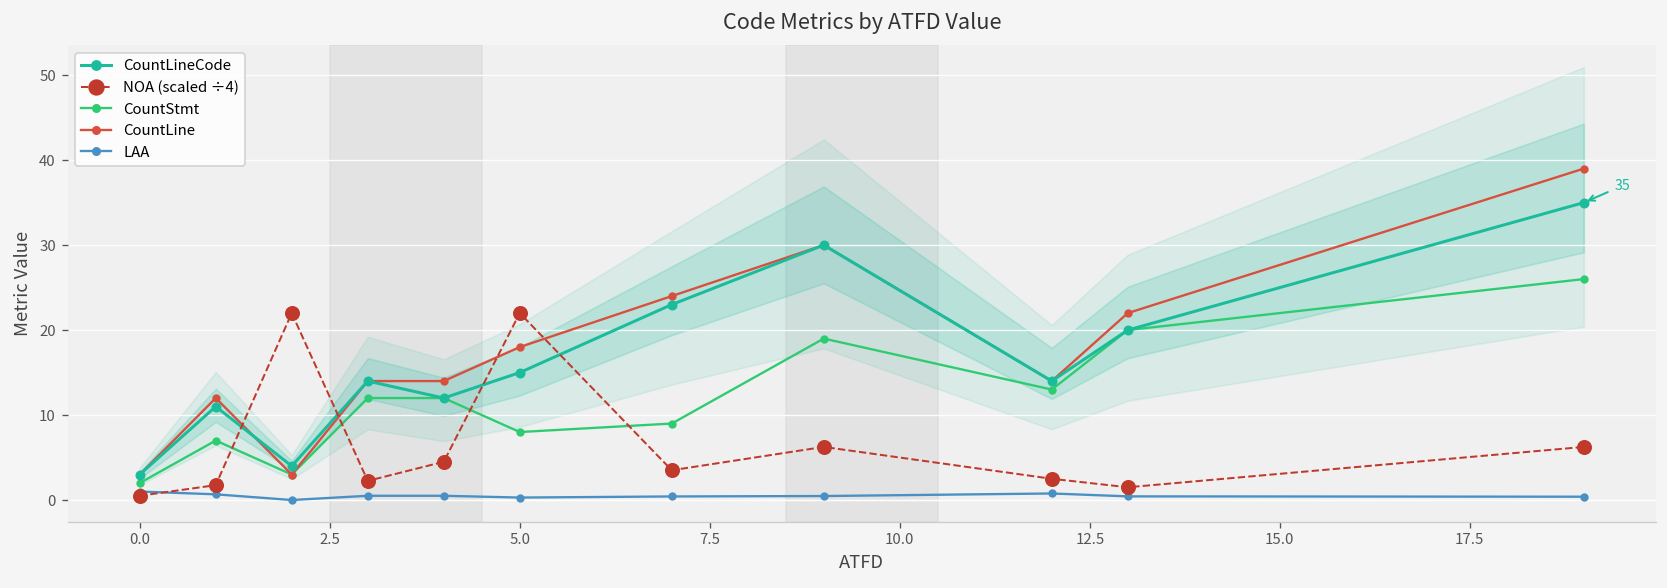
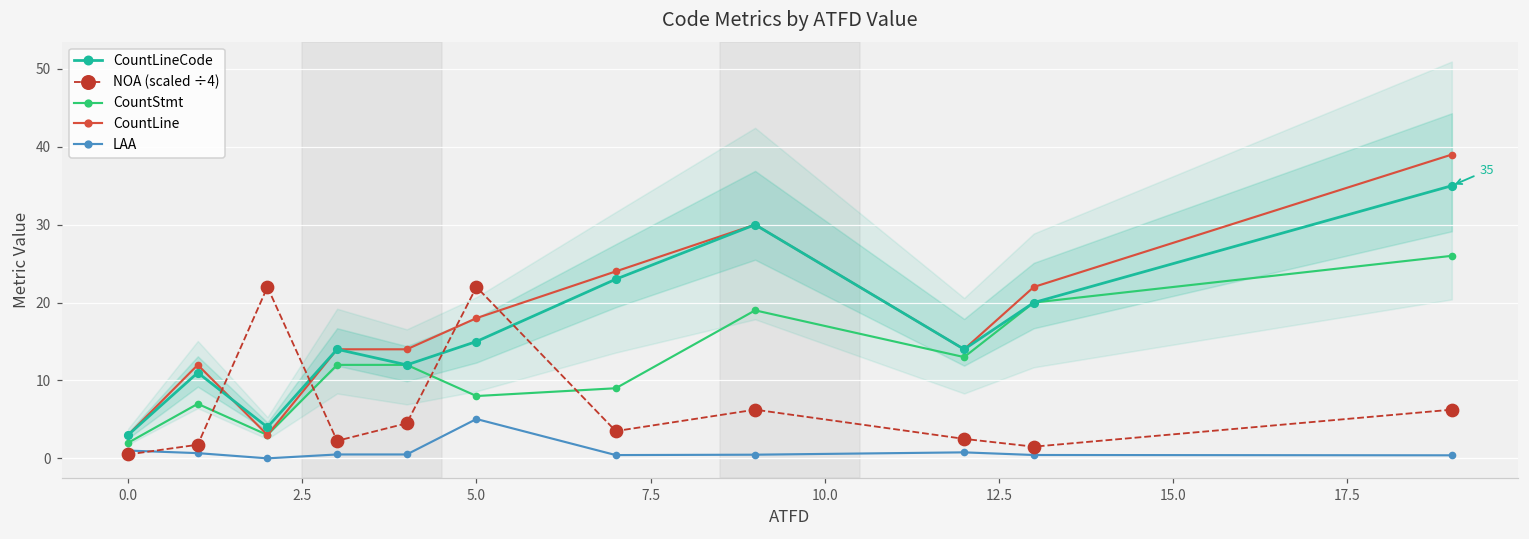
LAA, 5.0: 0 -> 5
